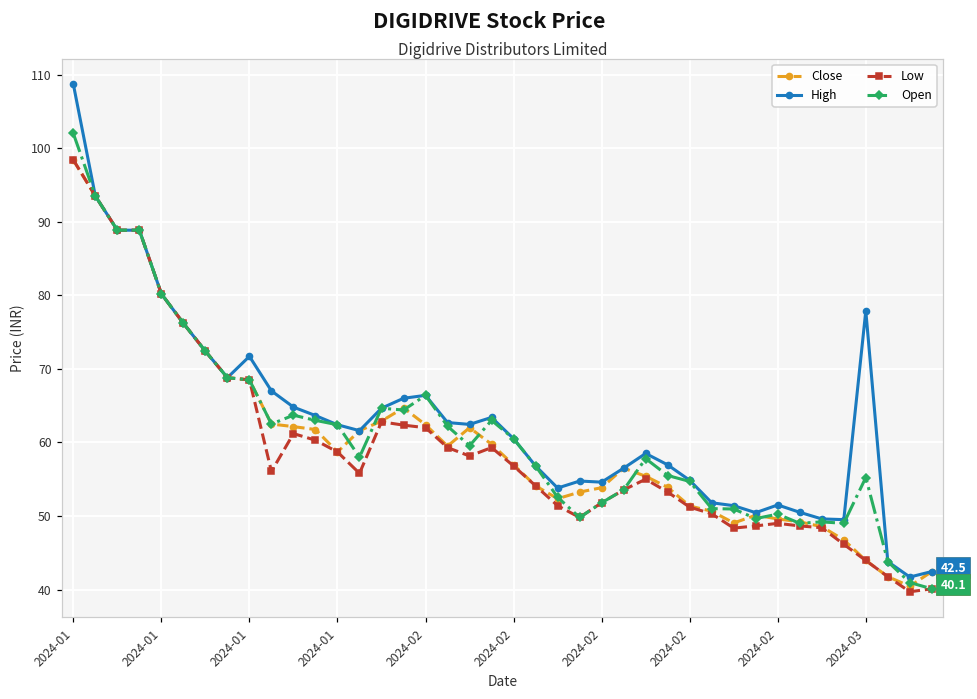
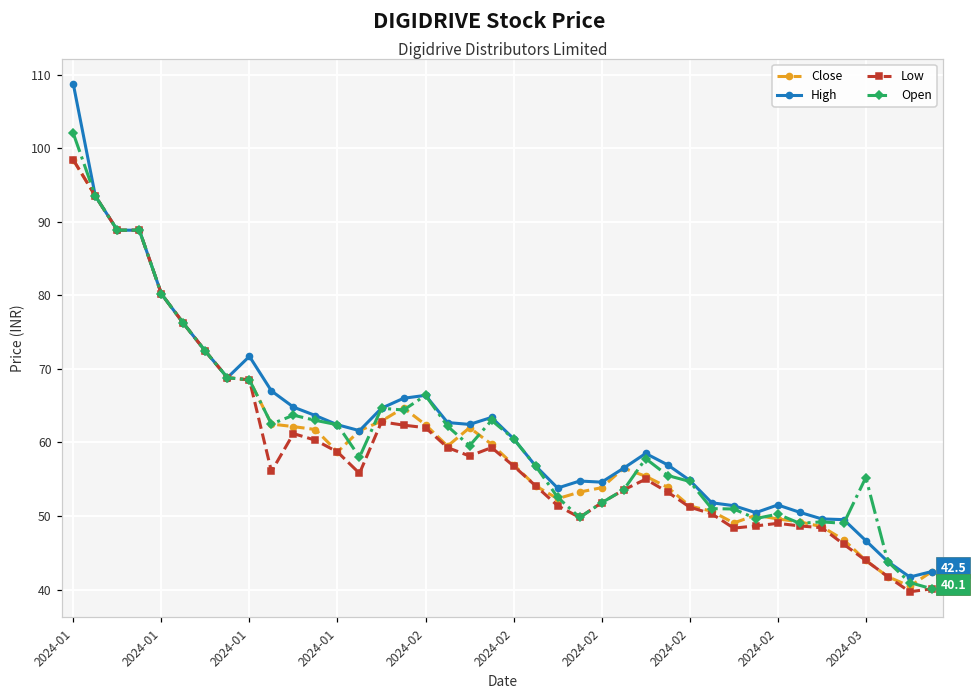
High, 2024-03: 78 -> 47
